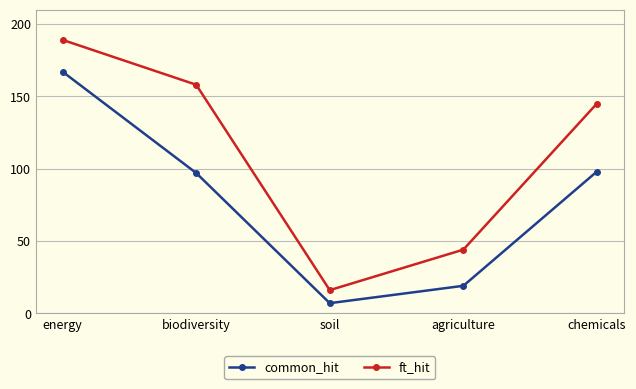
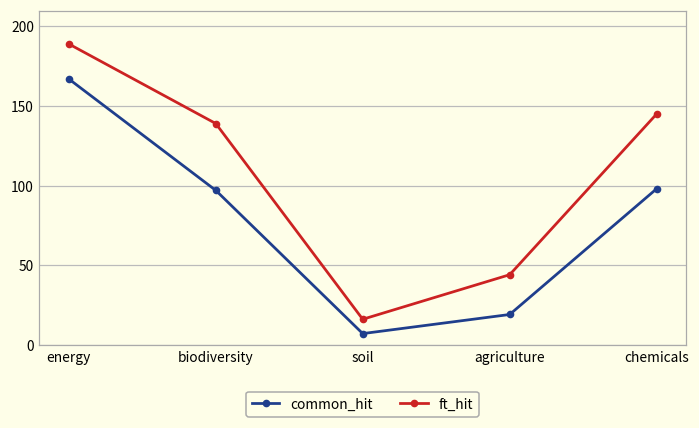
ft_hit, biodiversity: 158 -> 139
